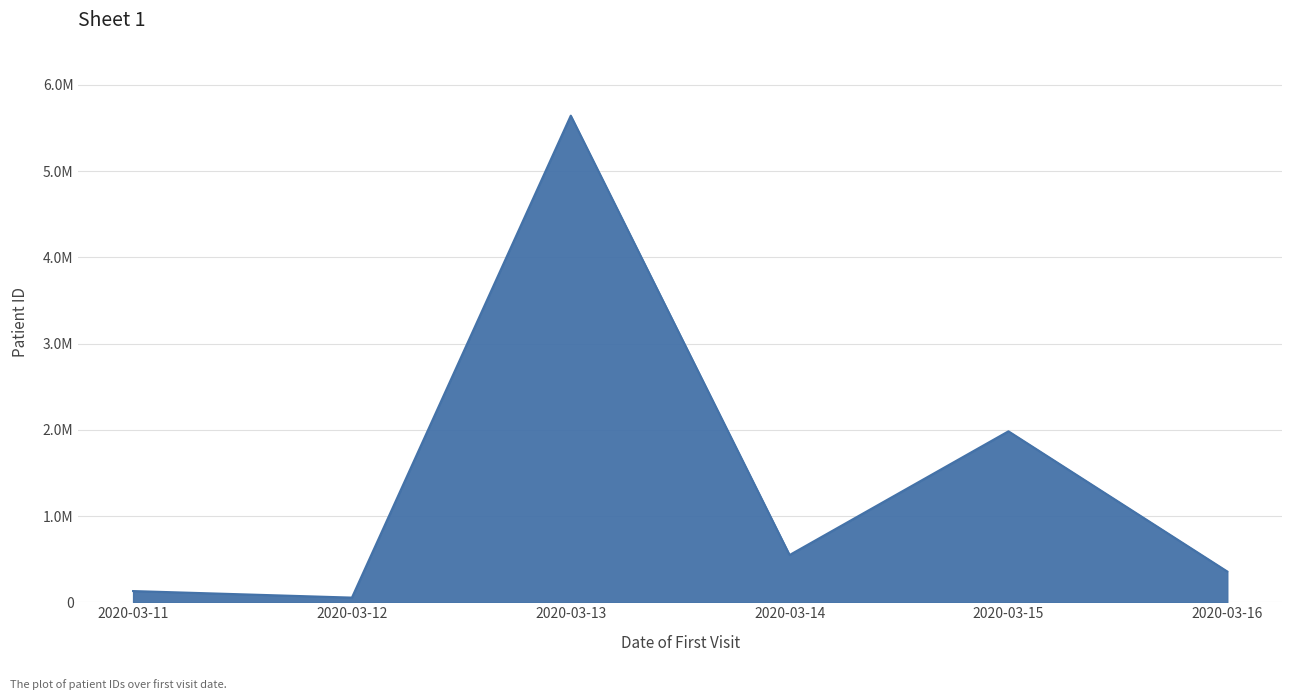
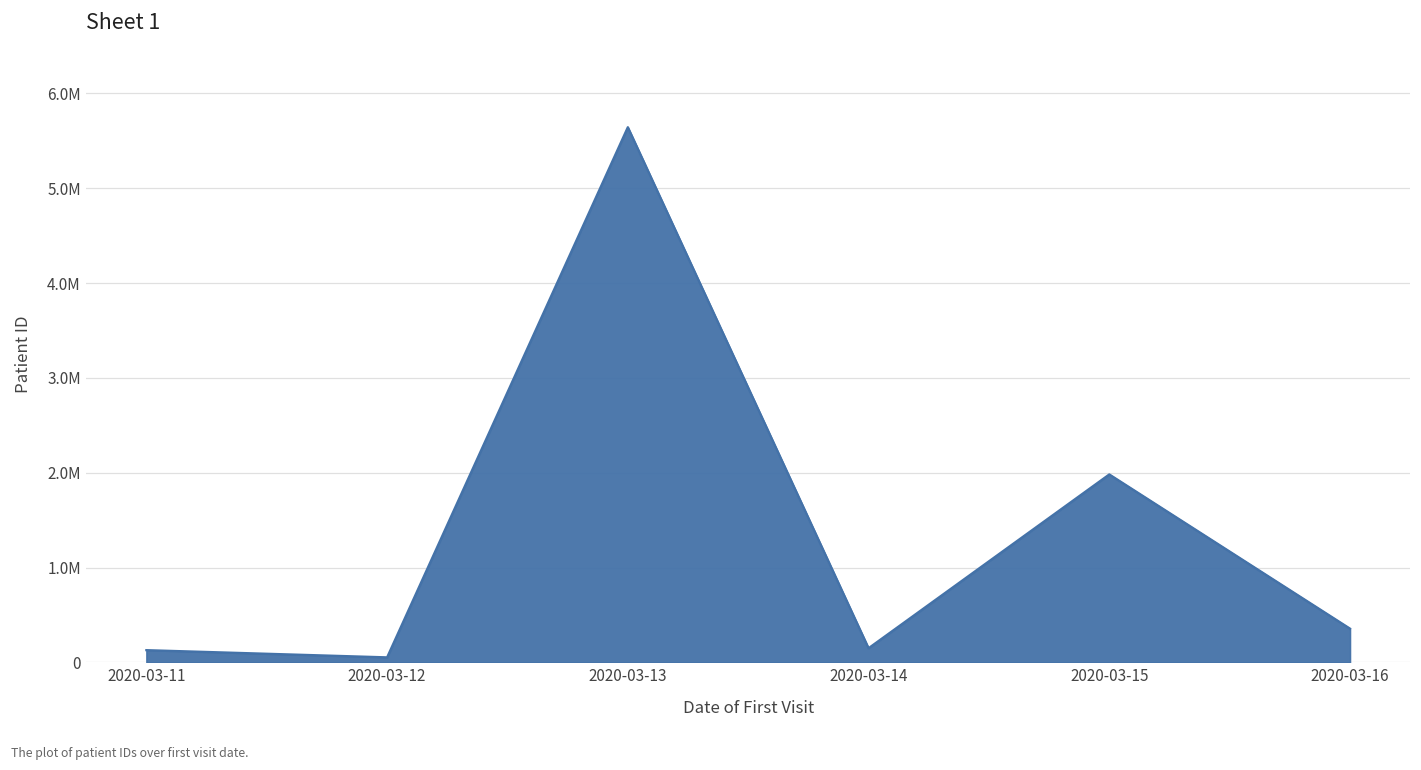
2020-03-14: 500000 -> 200000
